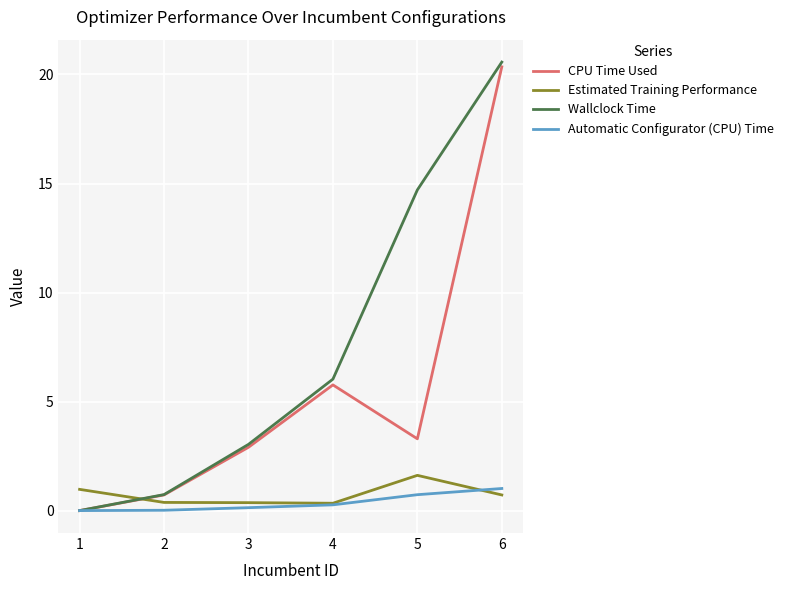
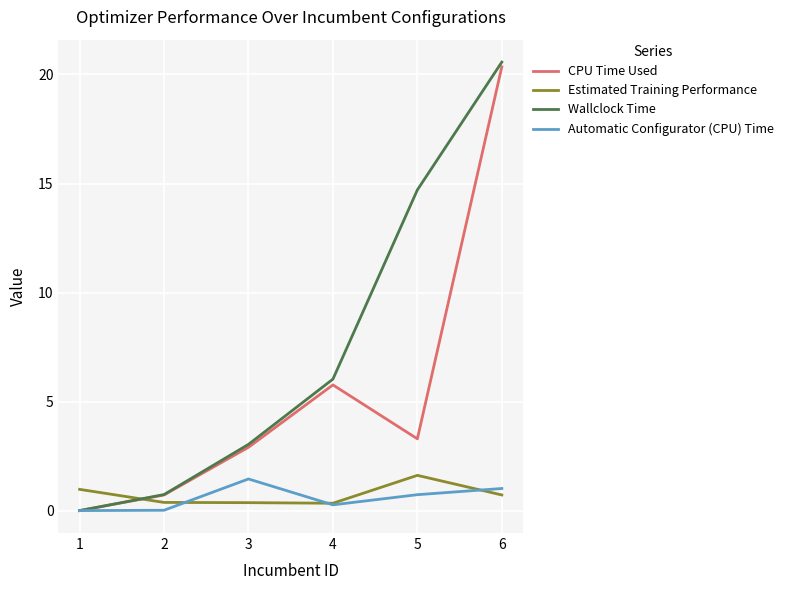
Automatic Configurator (CPU) Time, 3: 0.1 -> 1.5
